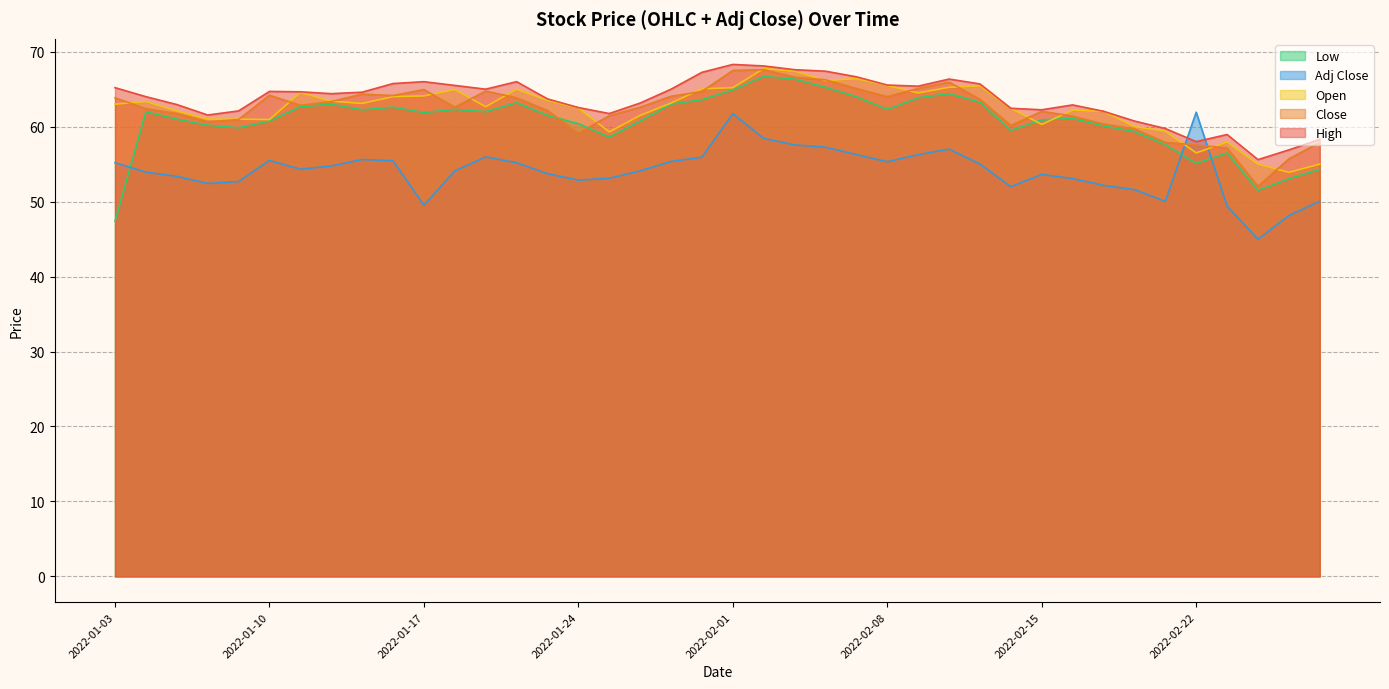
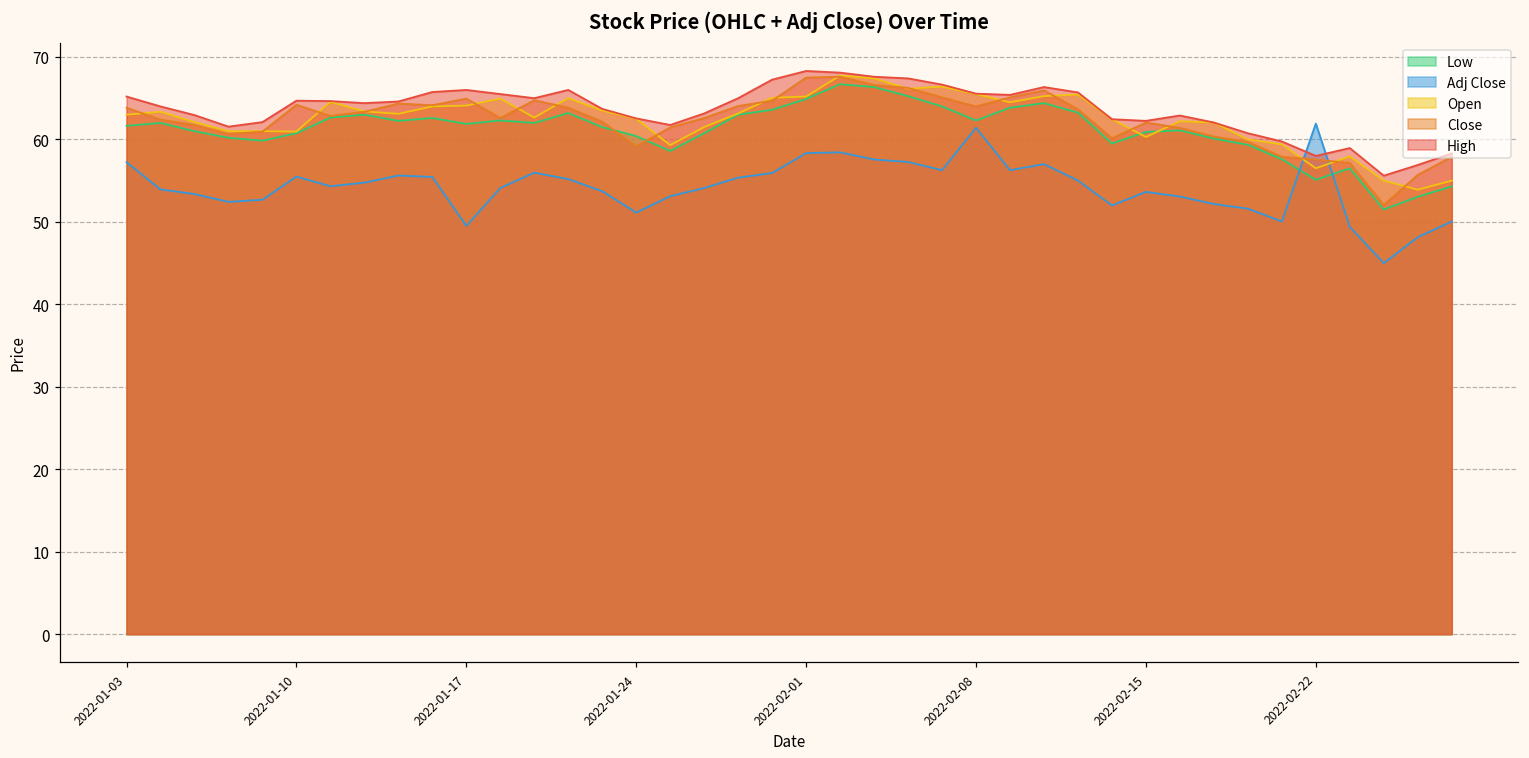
Low, 2022-01-03: 47 -> 62
Adj Close, 2022-01-03: 55 -> 57
Adj Close, 2022-01-24: 53 -> 51
Adj Close, 2022-02-01: 62 -> 58
Adj Close, 2022-02-08: 55 -> 61
